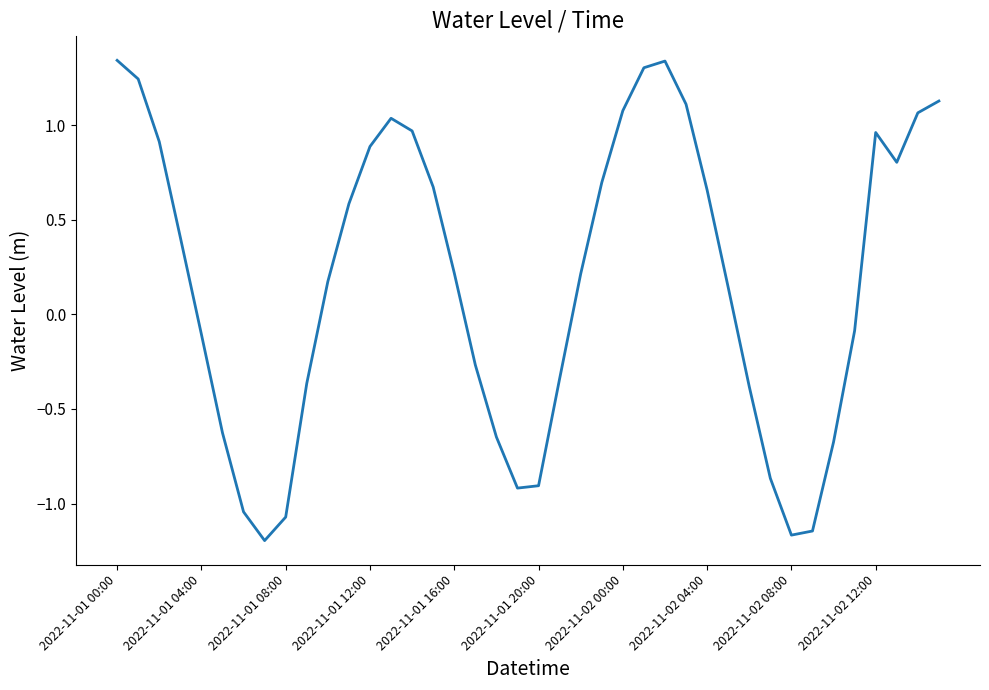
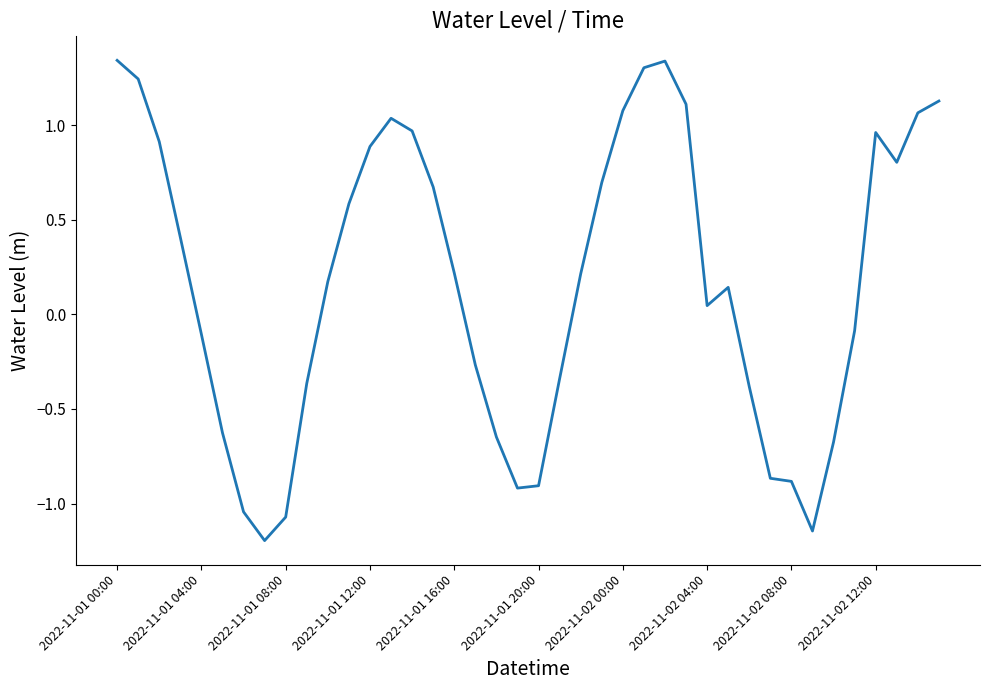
2022-11-02 04:00: 0.66 -> 0.05
2022-11-02 08:00: -1.17 -> -0.88
